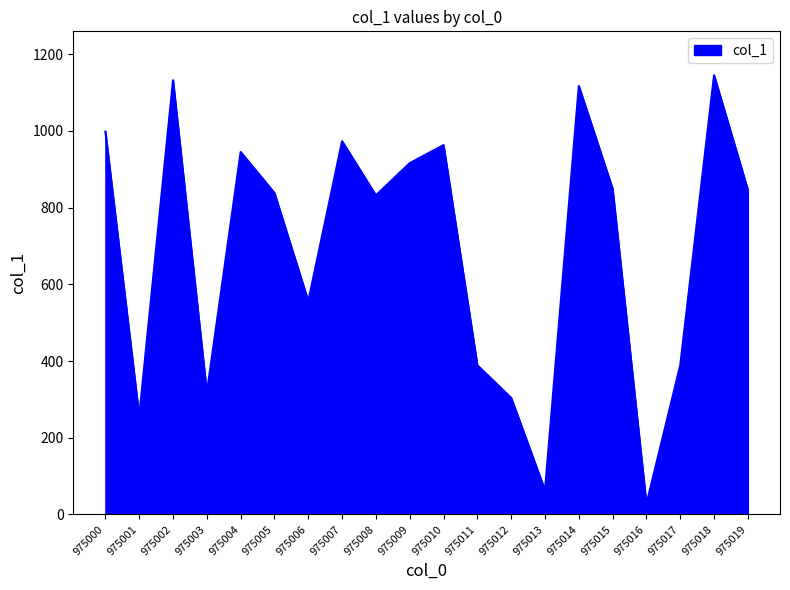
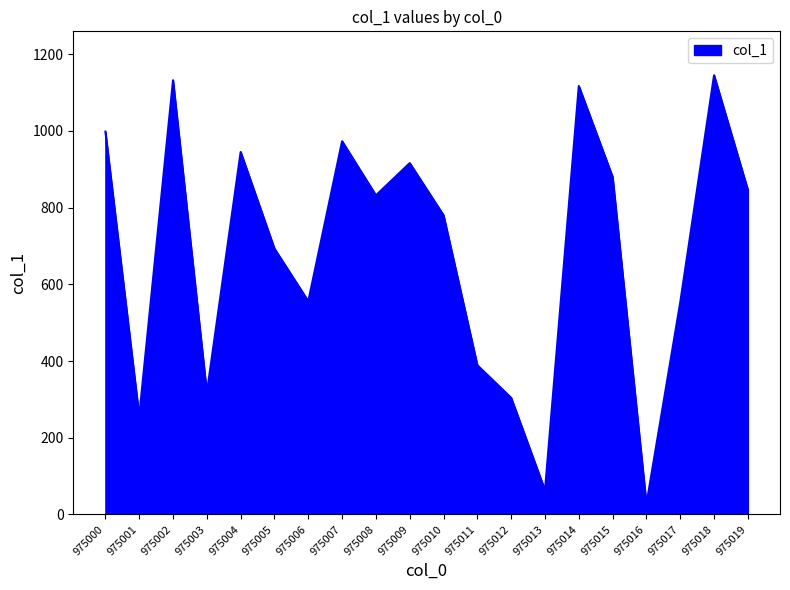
975005: 840 -> 690
975010: 960 -> 780
975015: 850 -> 880
975017: 390 -> 550
